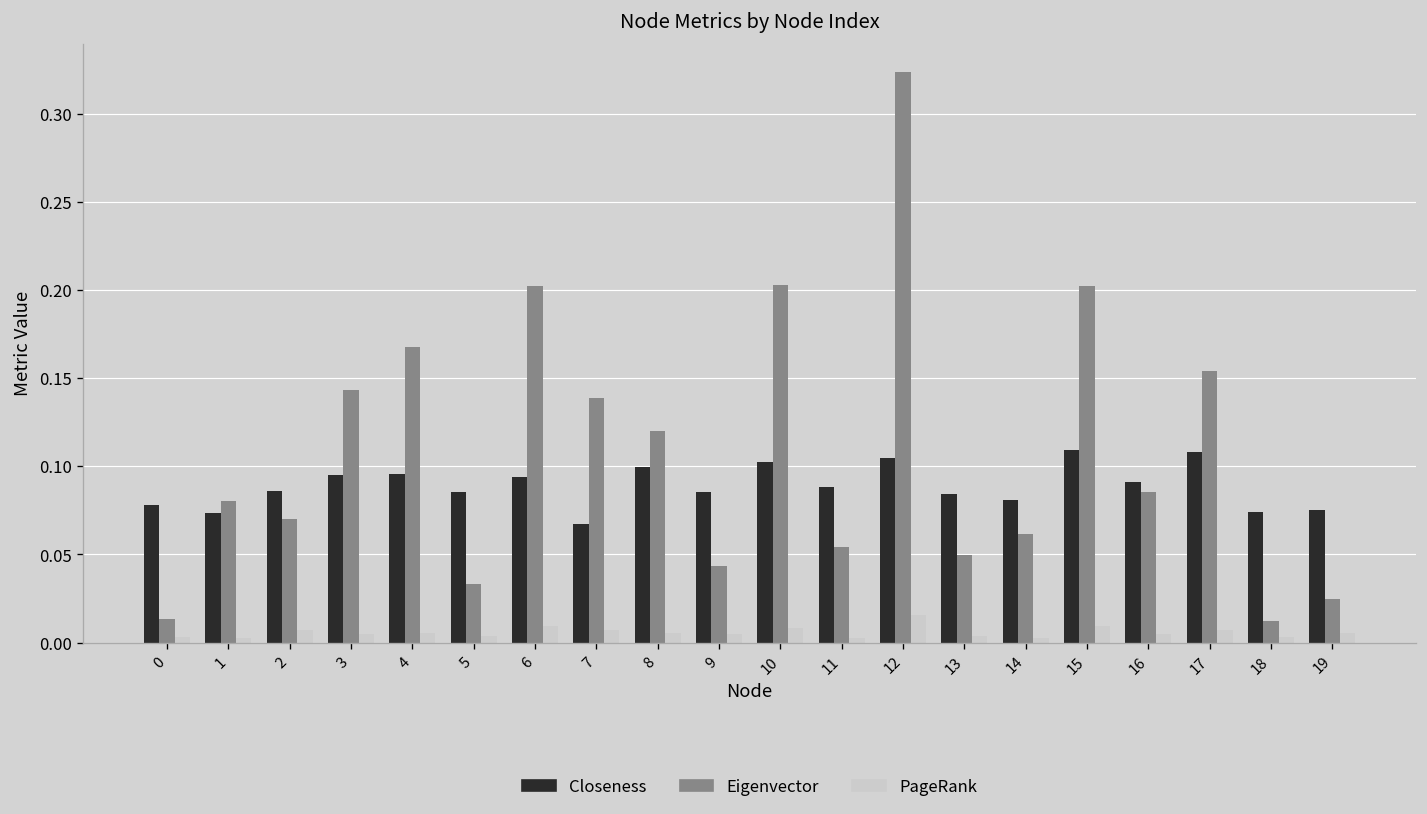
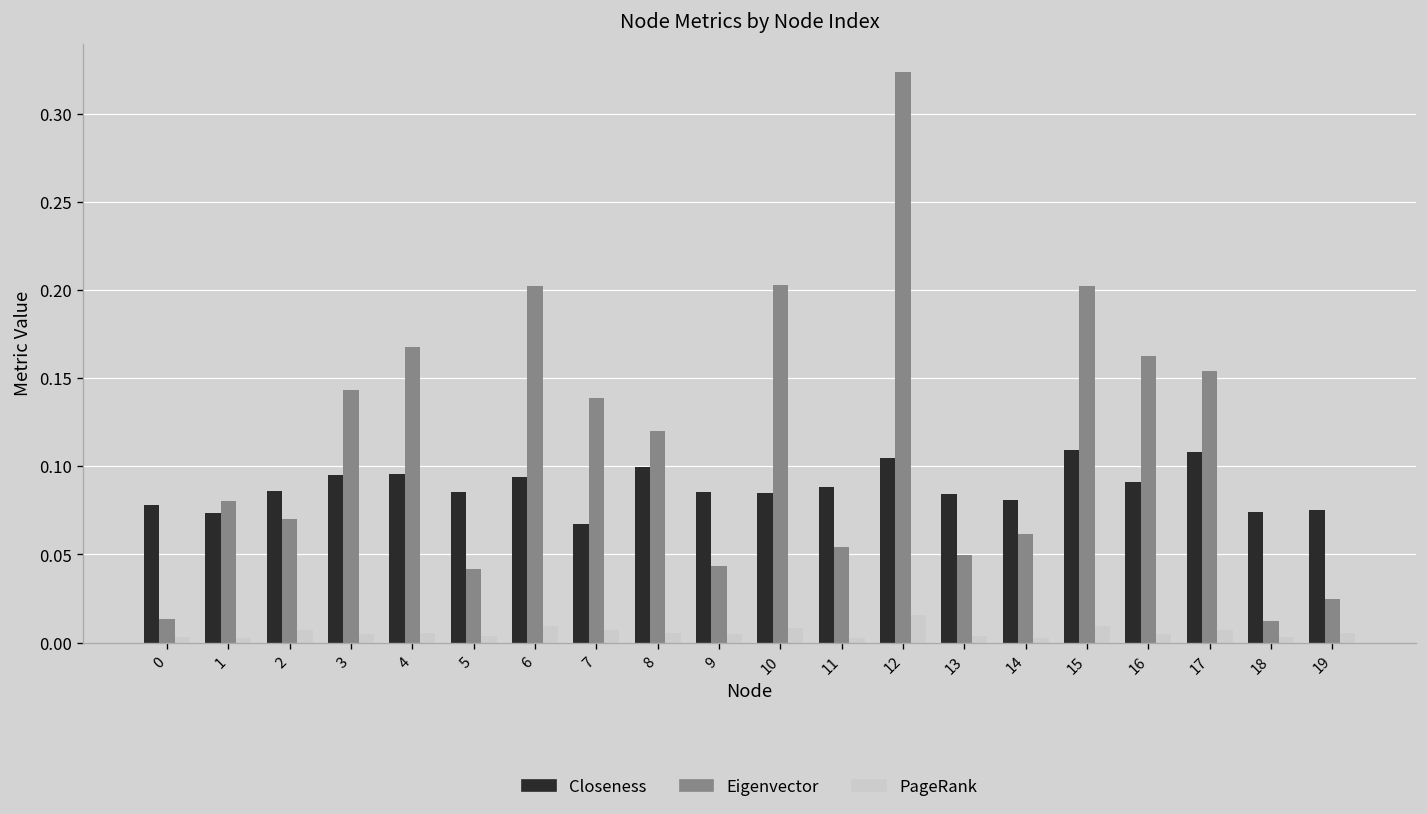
Eigenvector, 5: 0.033 -> 0.042
Closeness, 10: 0.102 -> 0.085
Eigenvector, 16: 0.086 -> 0.163
